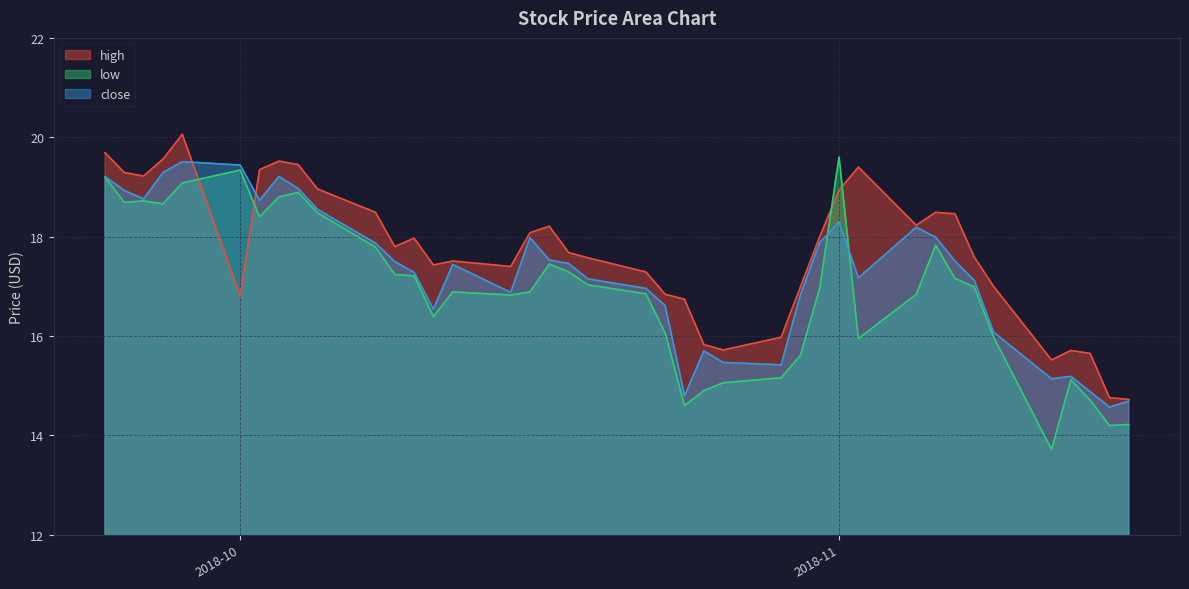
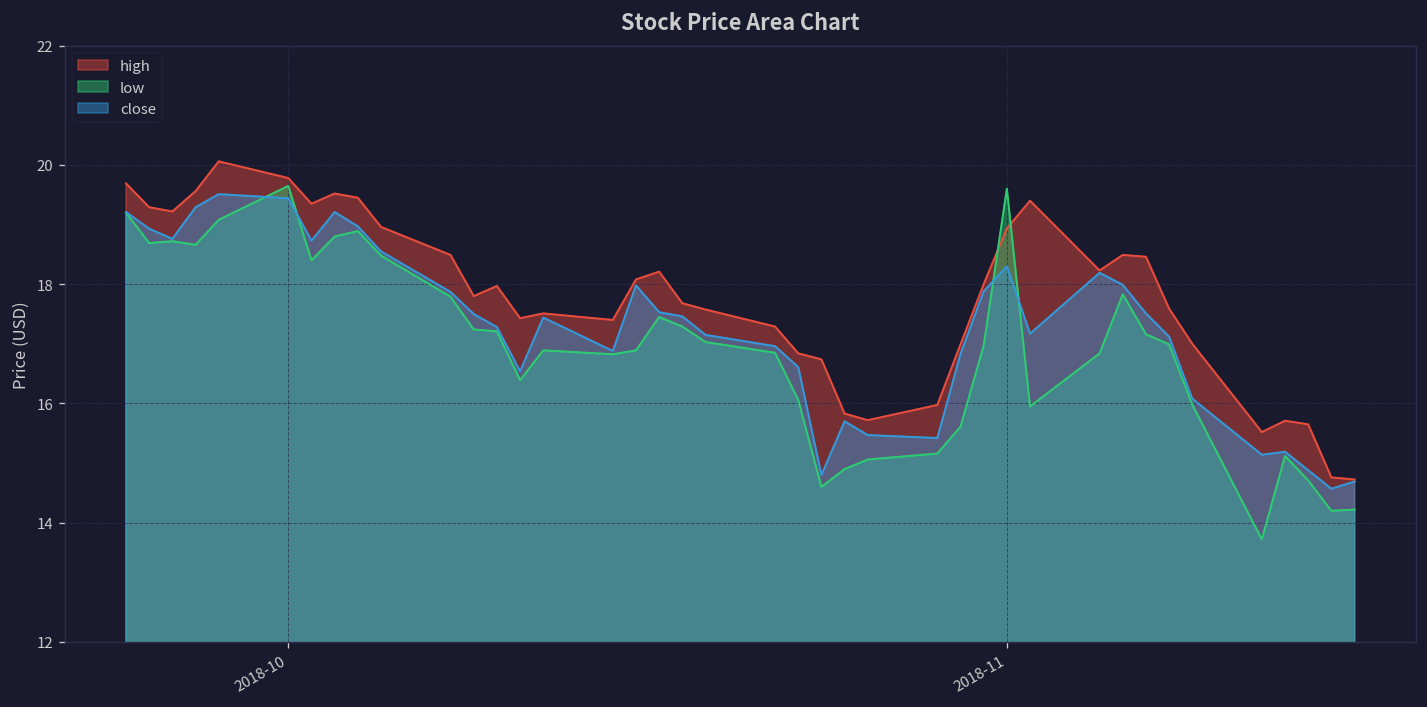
high, 2018-10: 16.8 -> 19.8
low, 2018-10: 19.3 -> 19.6
